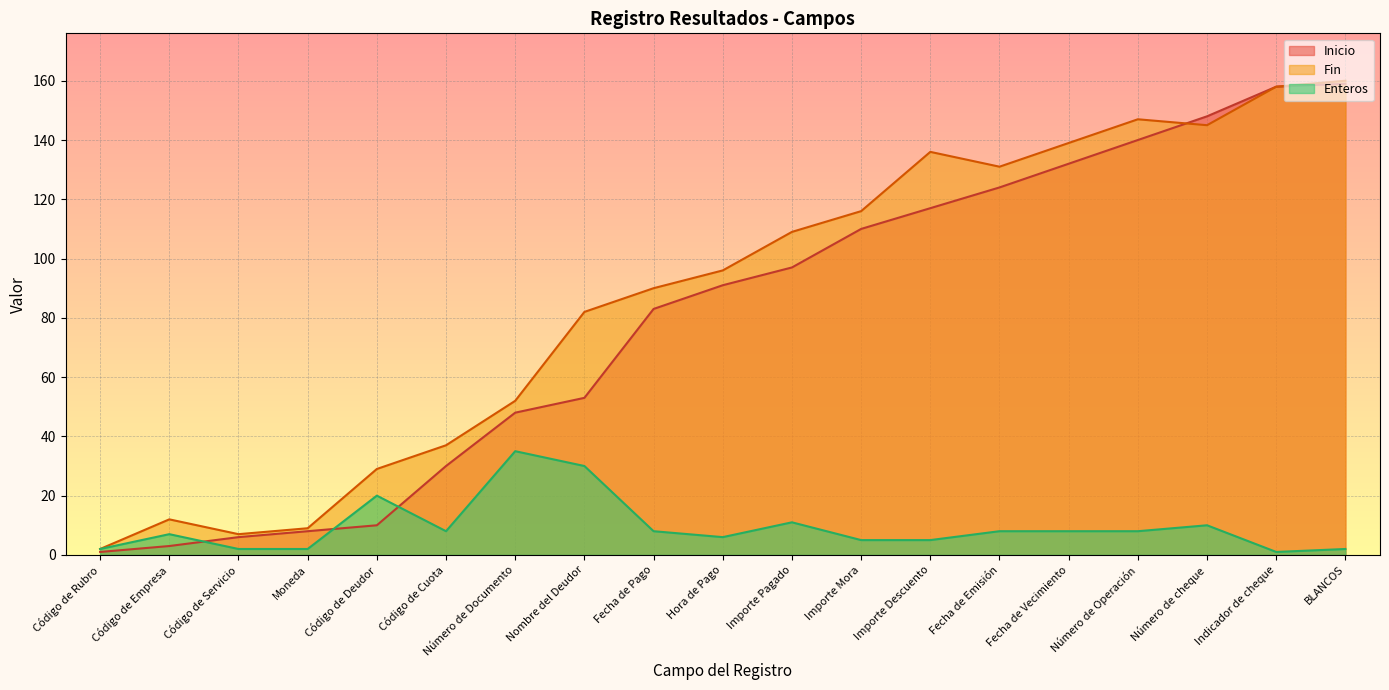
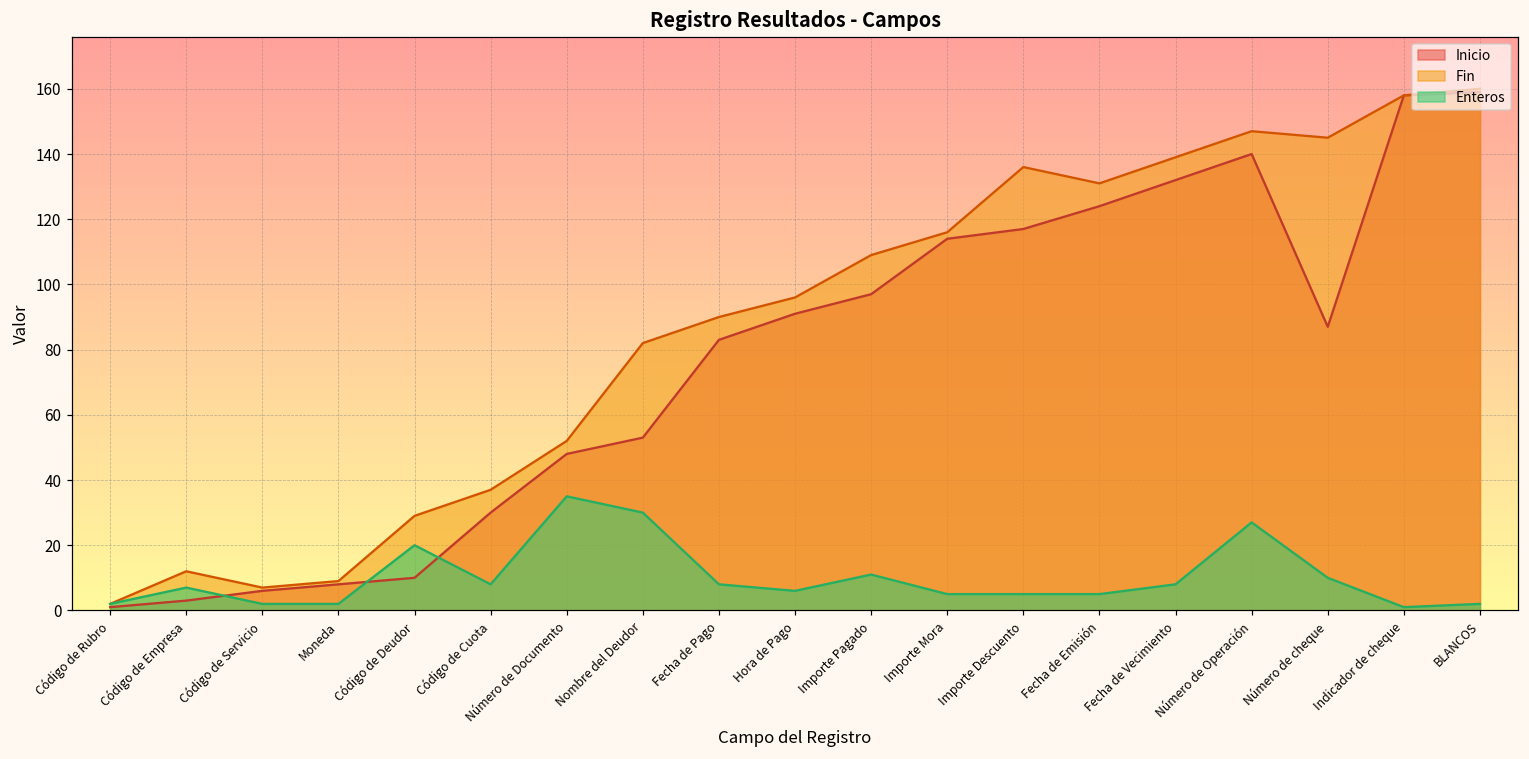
Inicio, Importe Mora: 110 -> 114
Enteros, Fecha de Emisión: 8 -> 5
Enteros, Número de Operación: 8 -> 27
Inicio, Número de cheque: 148 -> 87
